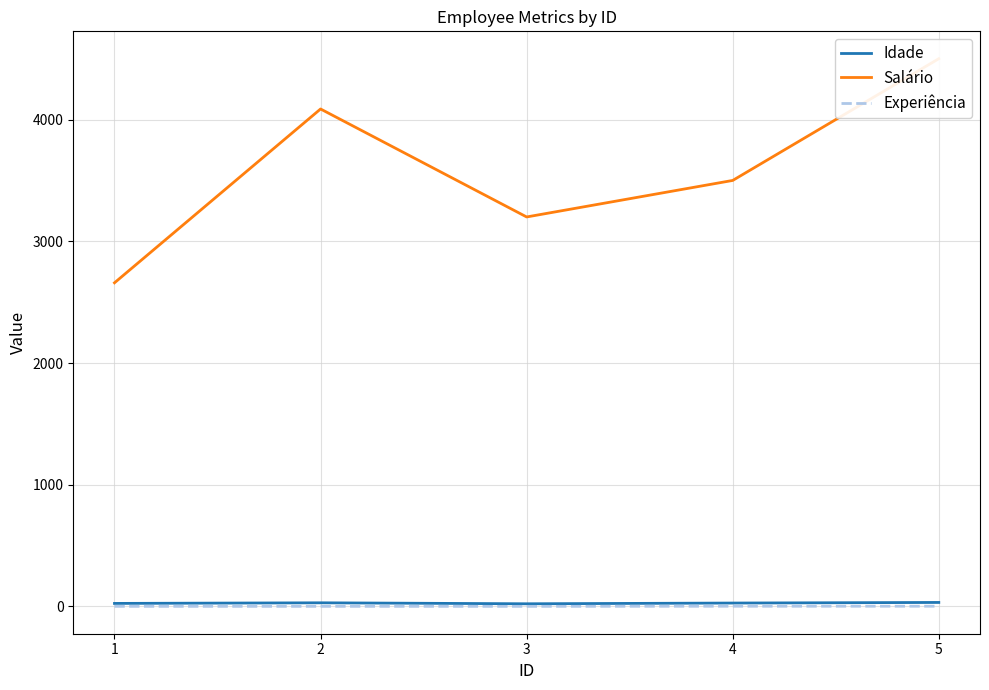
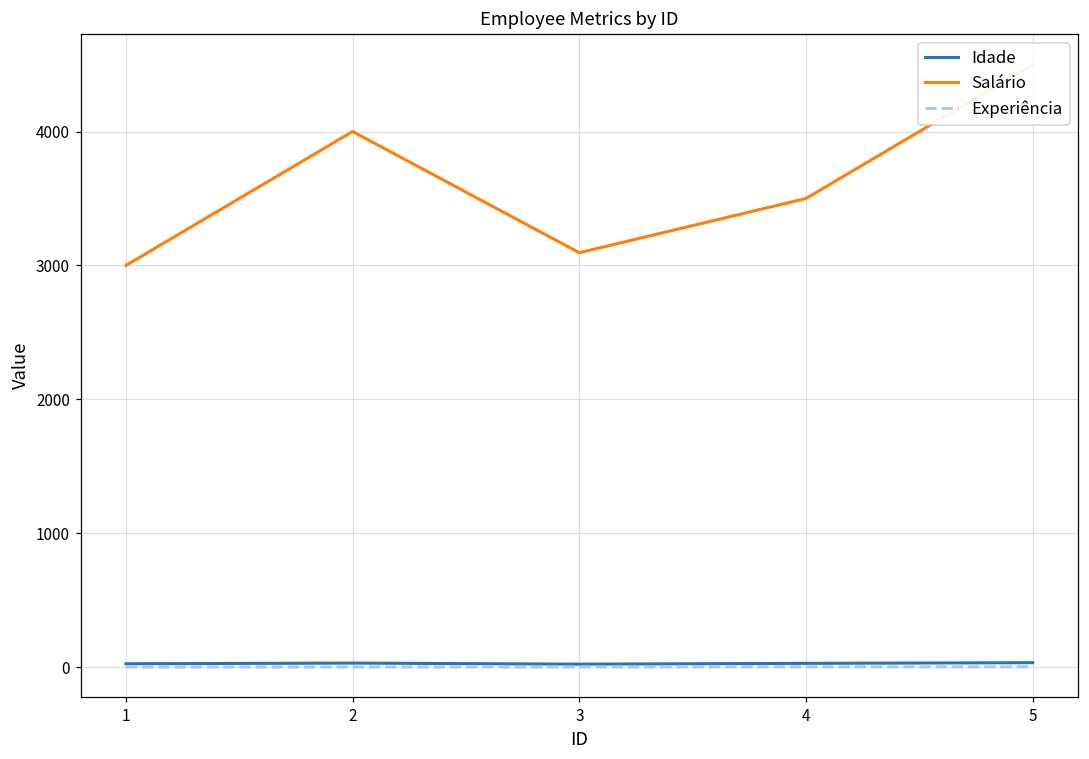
Salário, 1: 2660 -> 3000
Salário, 2: 4090 -> 4000
Salário, 3: 3200 -> 3100
